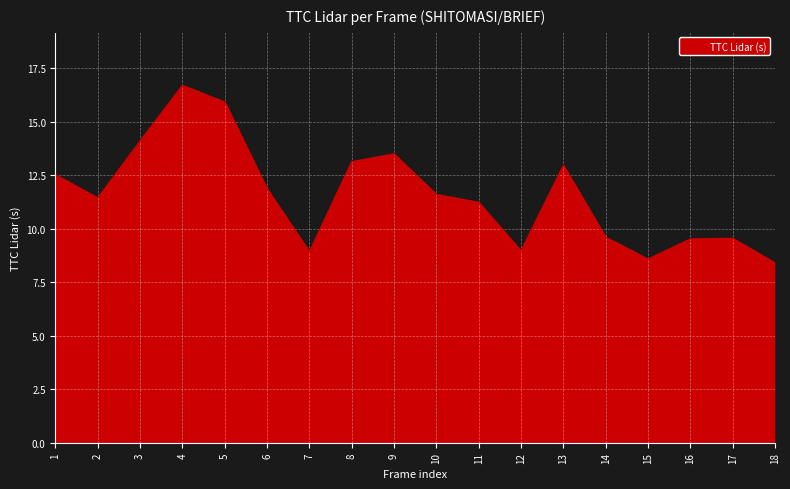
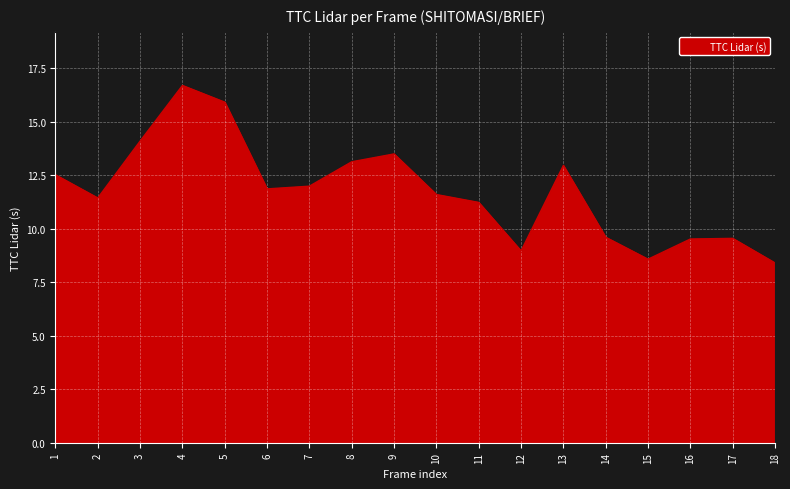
7: 8.9 -> 12.0
